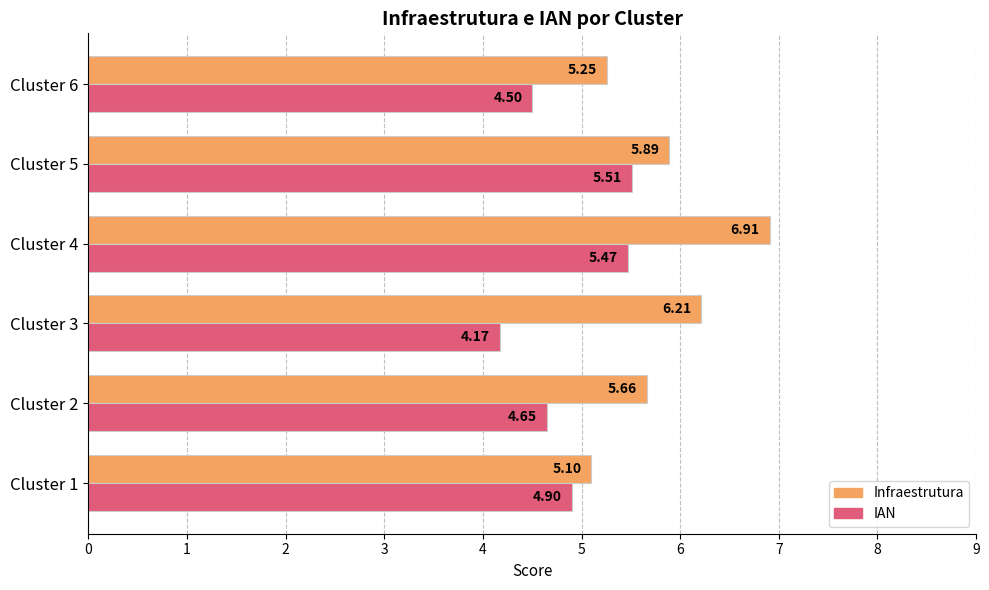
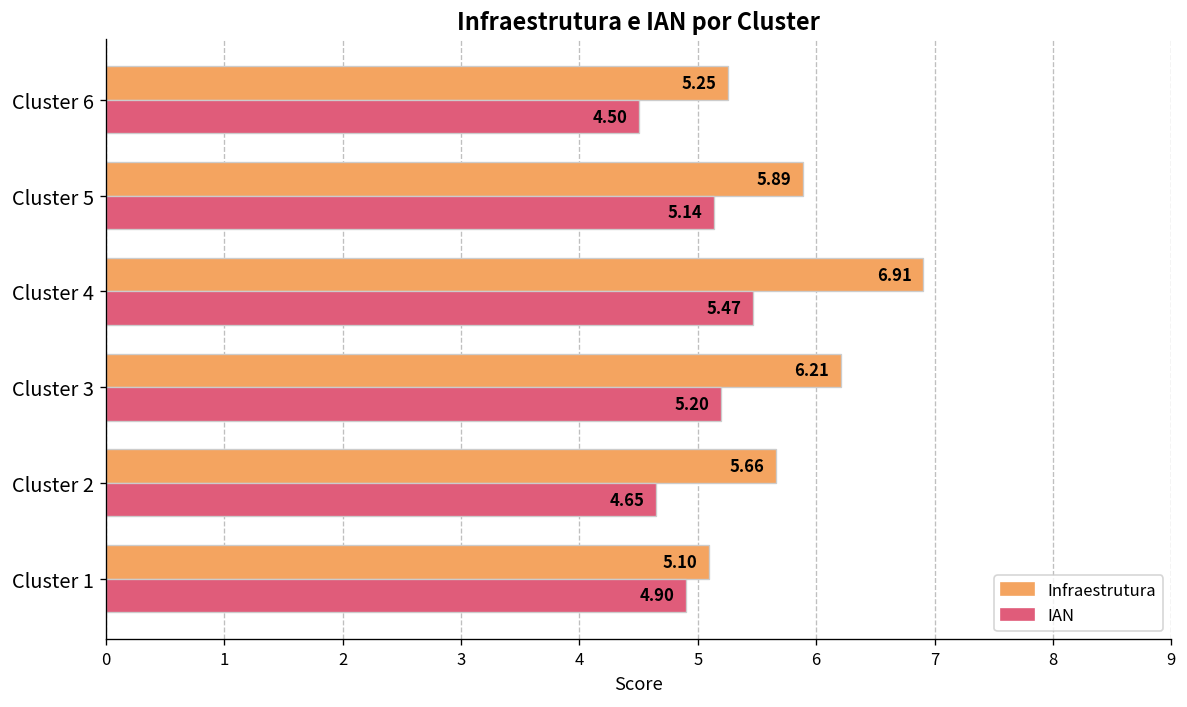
IAN, Cluster 5: 5.51 -> 5.14
IAN, Cluster 3: 4.17 -> 5.20
